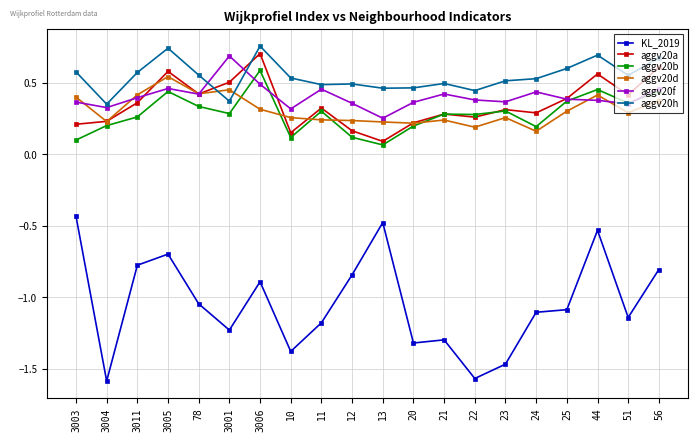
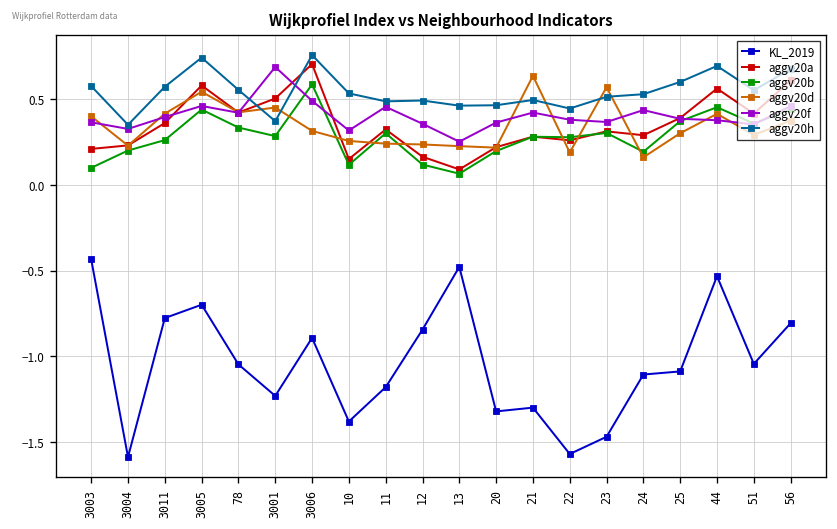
aggv20d, 21: 0.24 -> 0.63
aggv20d, 23: 0.26 -> 0.57
KL_2019, 51: -1.14 -> -1.04
